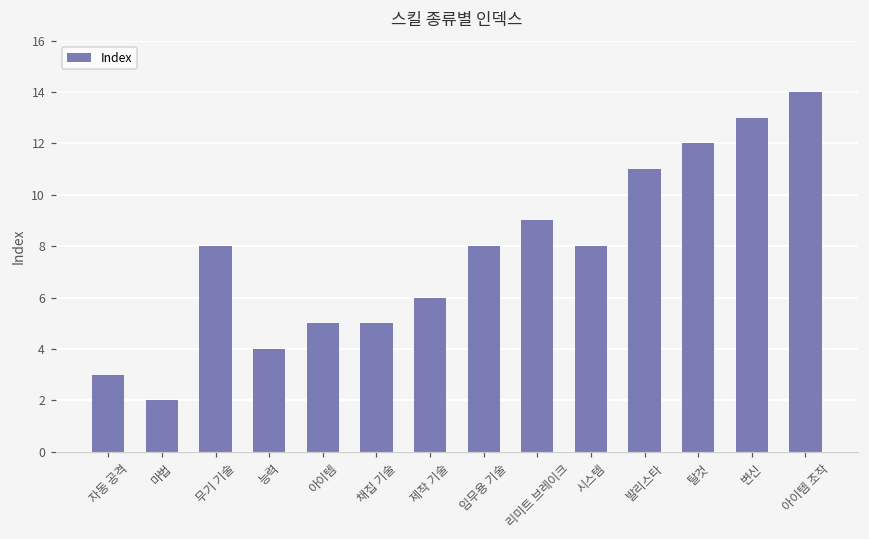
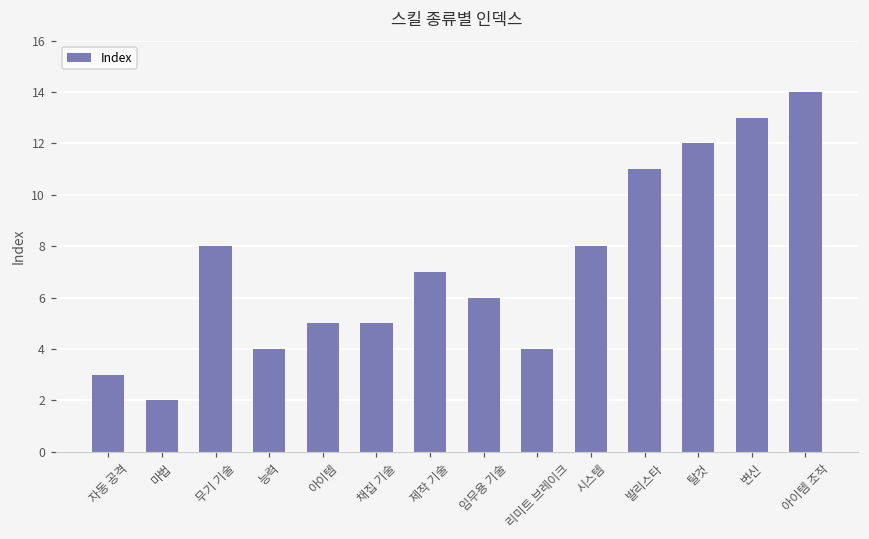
제작 기술: 6 -> 7
임무용 기술: 8 -> 6
리미트 브레이크: 9 -> 4
